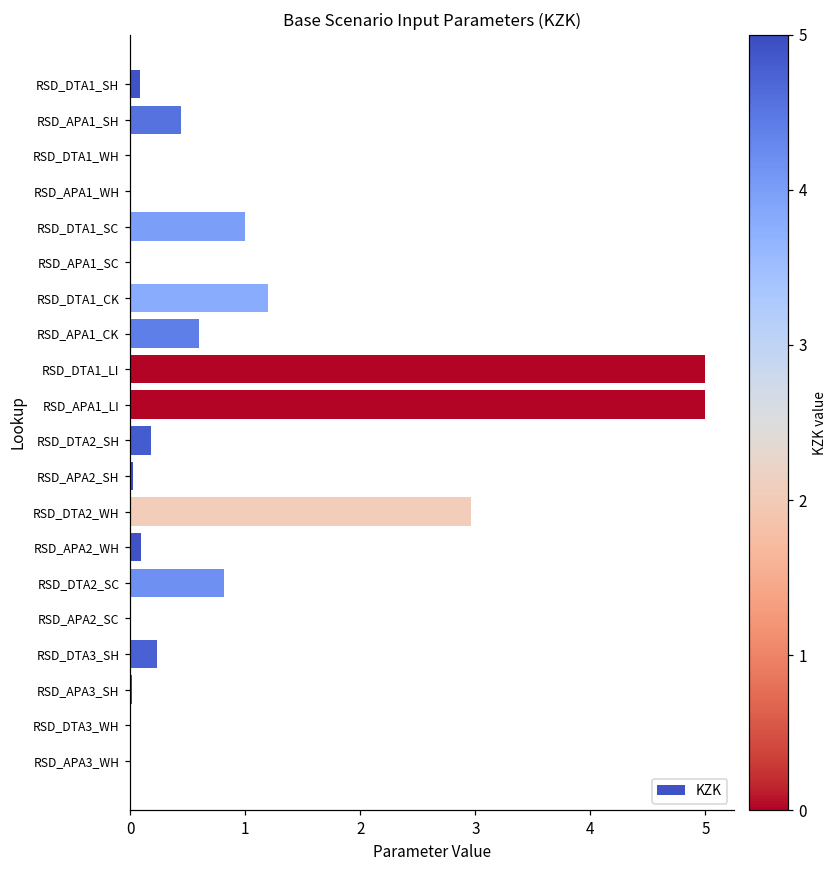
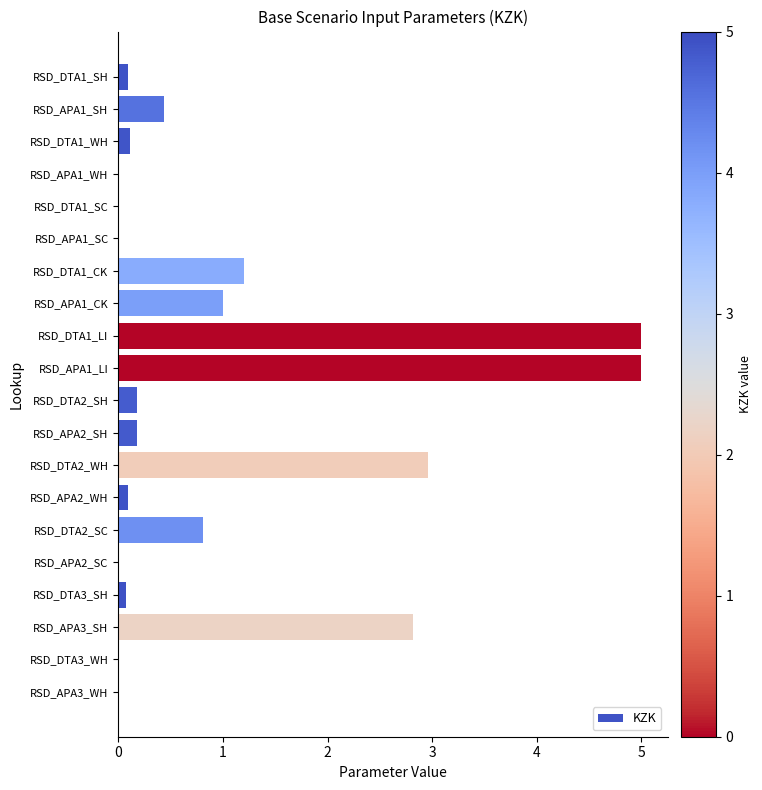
RSD_DTA1_WH: 0.01 -> 0.11
RSD_DTA1_SC: 1 -> 0
RSD_APA1_CK: 0.6 -> 1.0
RSD_APA2_SH: 0.02 -> 0.18
RSD_DTA3_SH: 0.24 -> 0.07
RSD_APA3_SH: 0.02 -> 2.81
